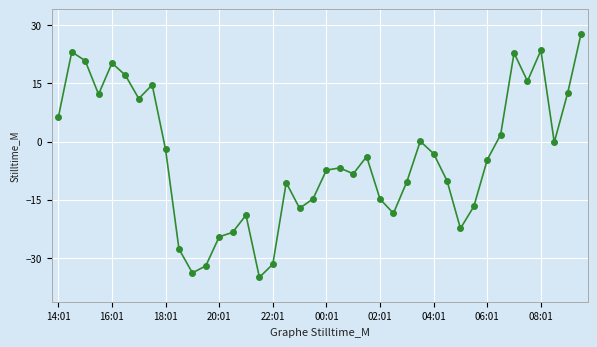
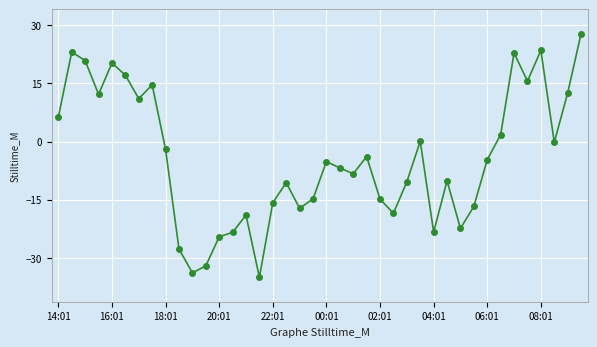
22:01: -32 -> -16
00:01: -7 -> -5
04:01: -3 -> -23
